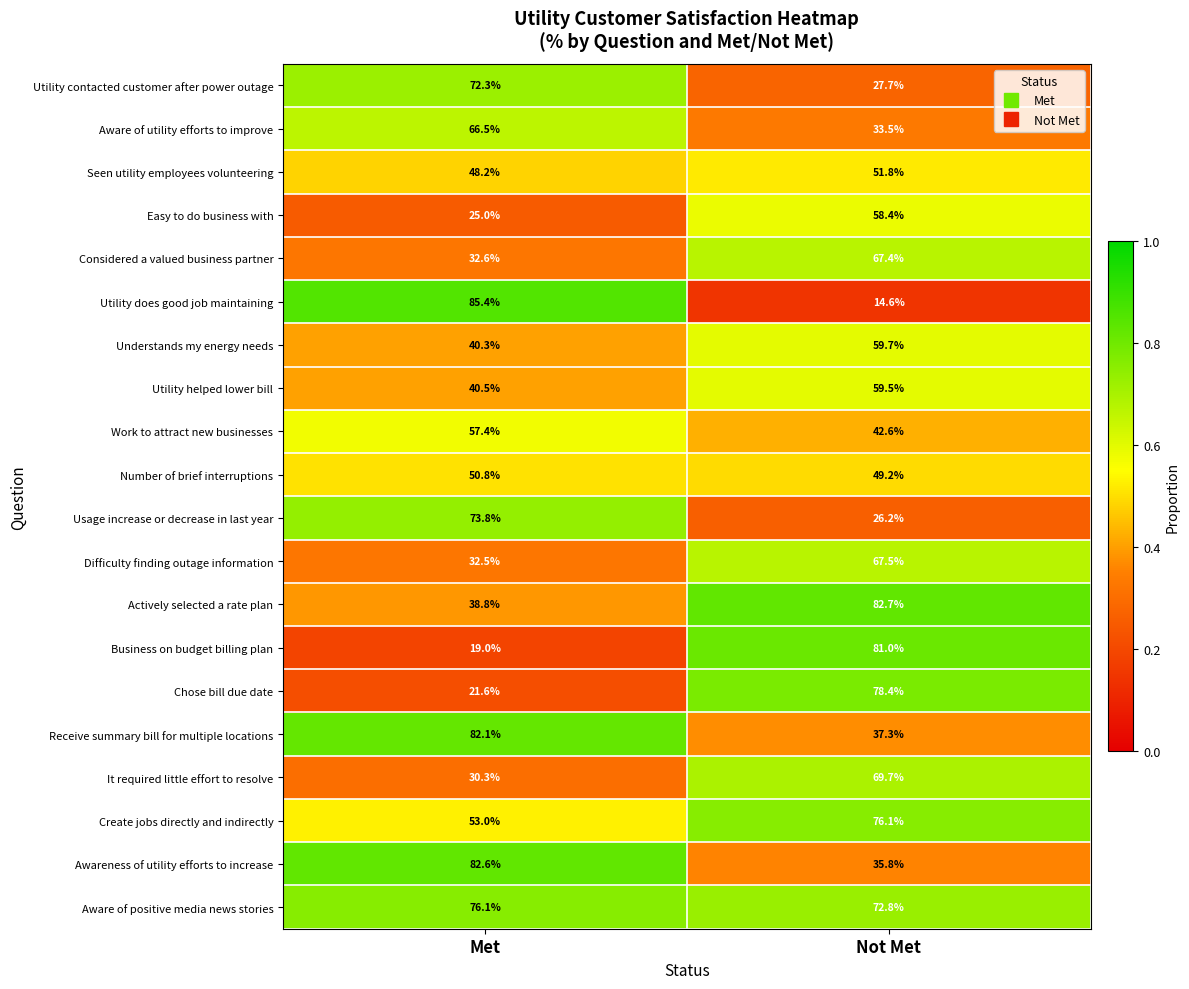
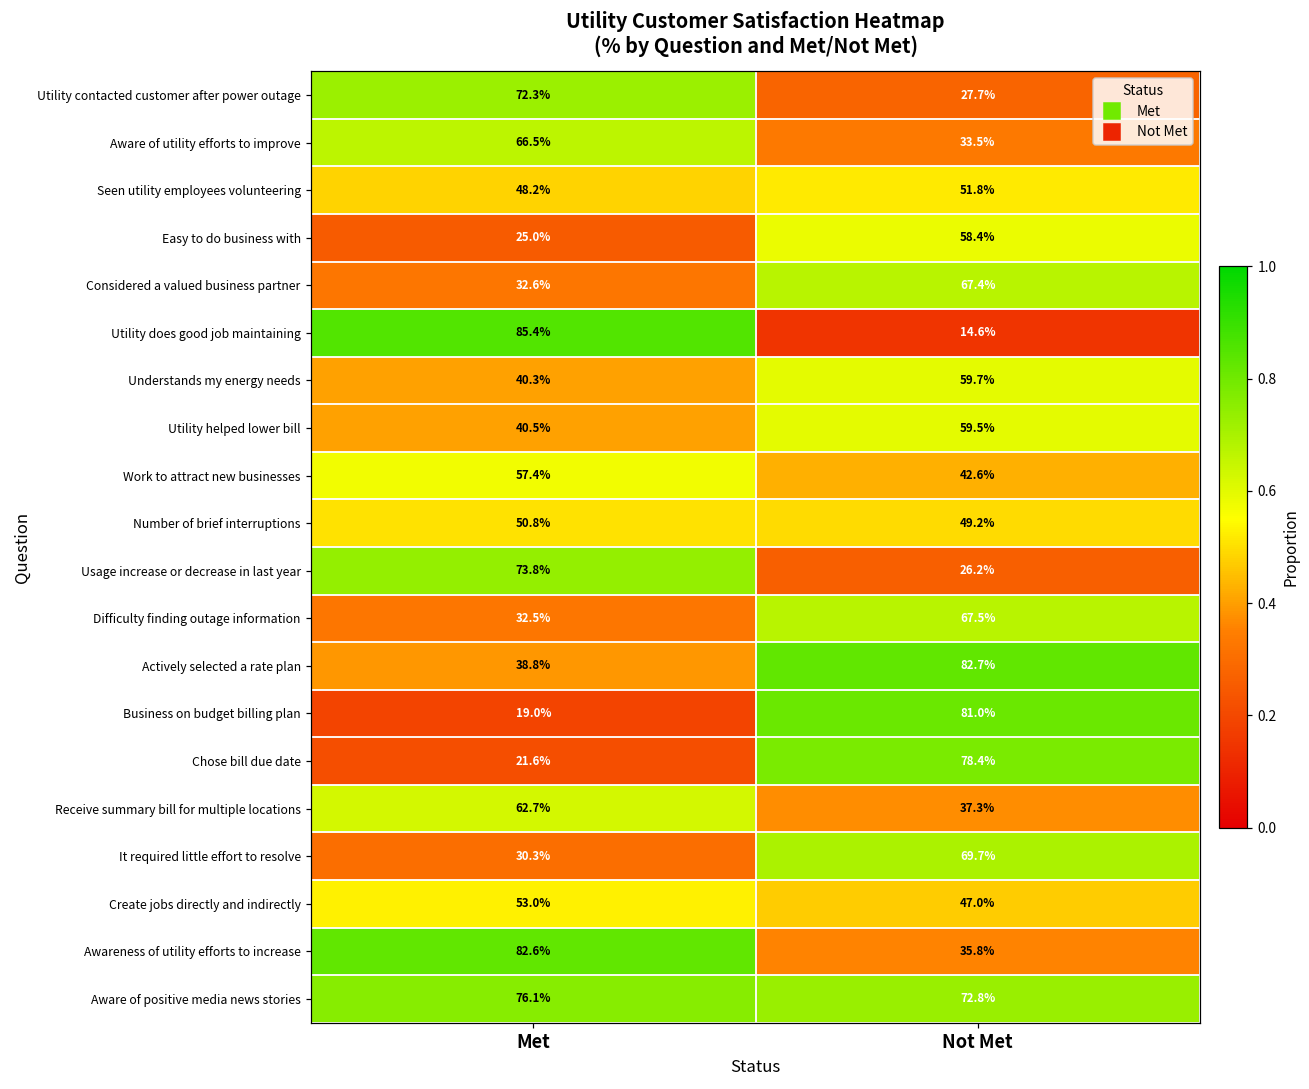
Receive summary bill for multiple locations, Met: 82.1% -> 62.7%
Create jobs directly and indirectly, Not Met: 76.1% -> 47.0%
